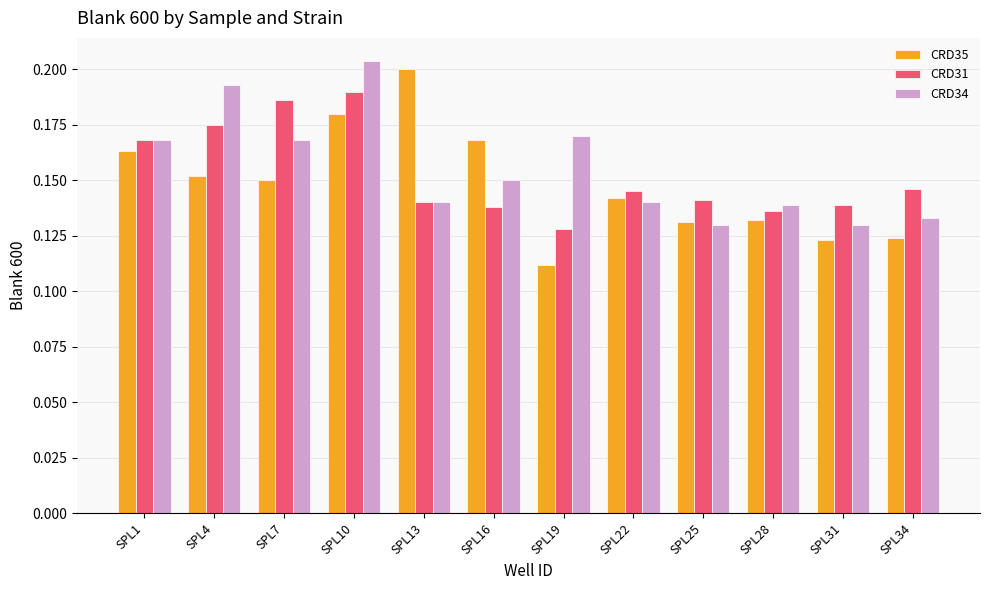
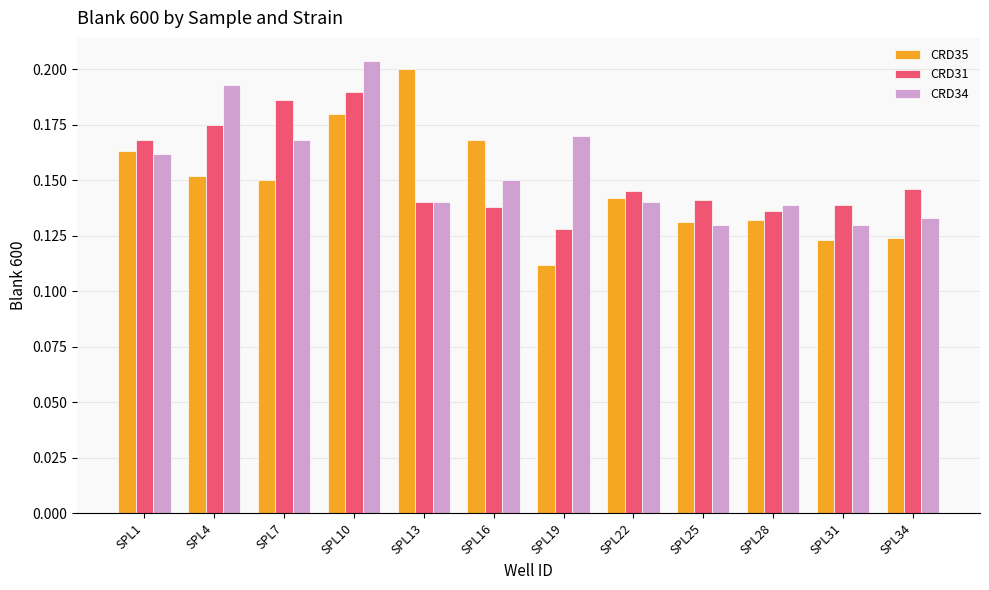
CRD34, SPL1: 0.168 -> 0.162
